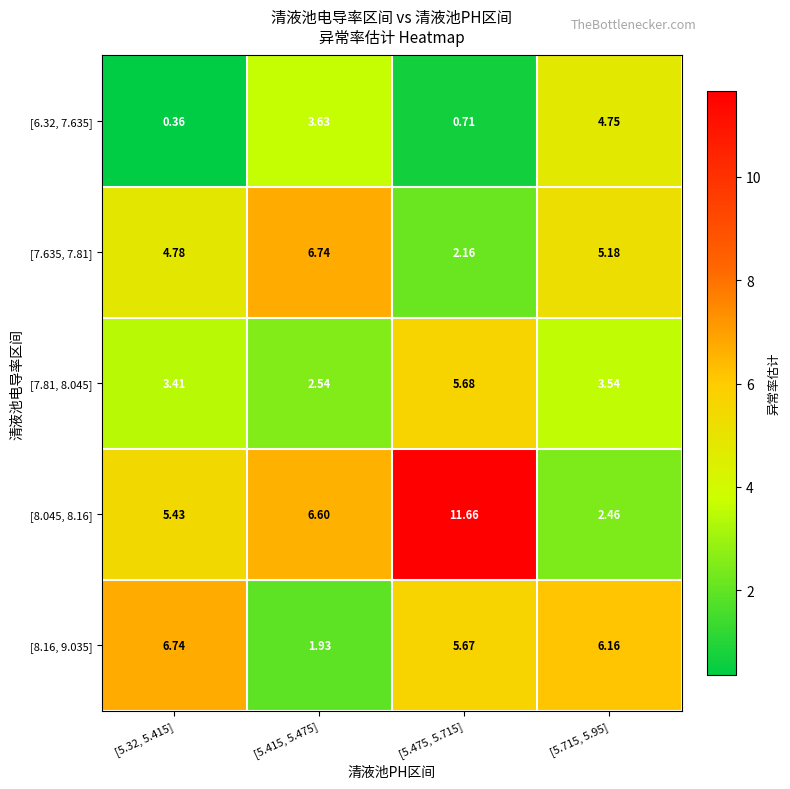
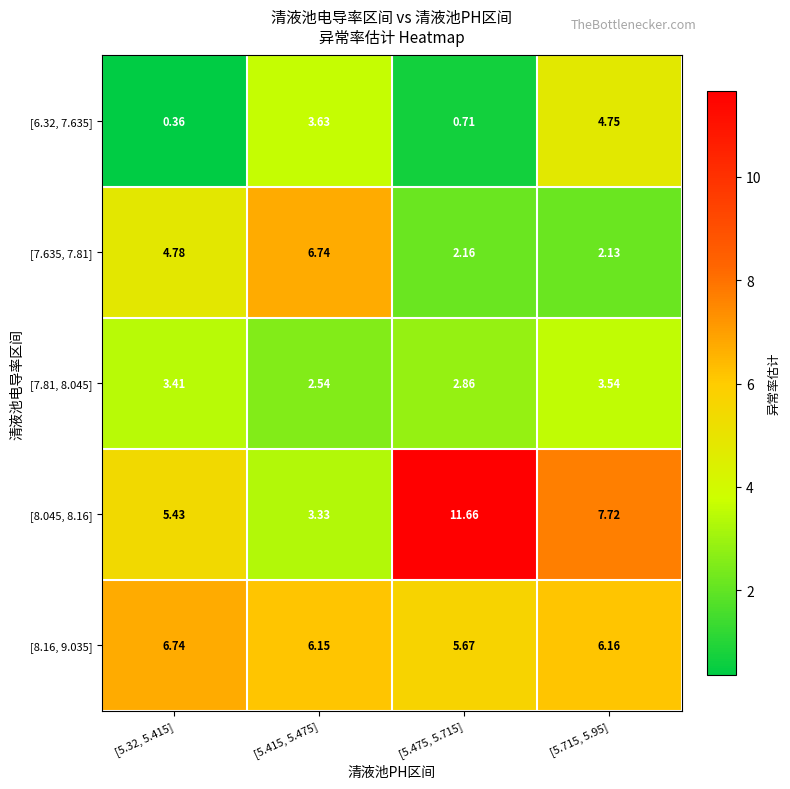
[7.635, 7.81], [5.715, 5.95]: 5.18 -> 2.13
[7.81, 8.045], [5.475, 5.715]: 5.68 -> 2.86
[8.045, 8.16], [5.415, 5.475]: 6.60 -> 3.33
[8.045, 8.16], [5.715, 5.95]: 2.46 -> 7.72
[8.16, 9.035], [5.415, 5.475]: 1.93 -> 6.15
